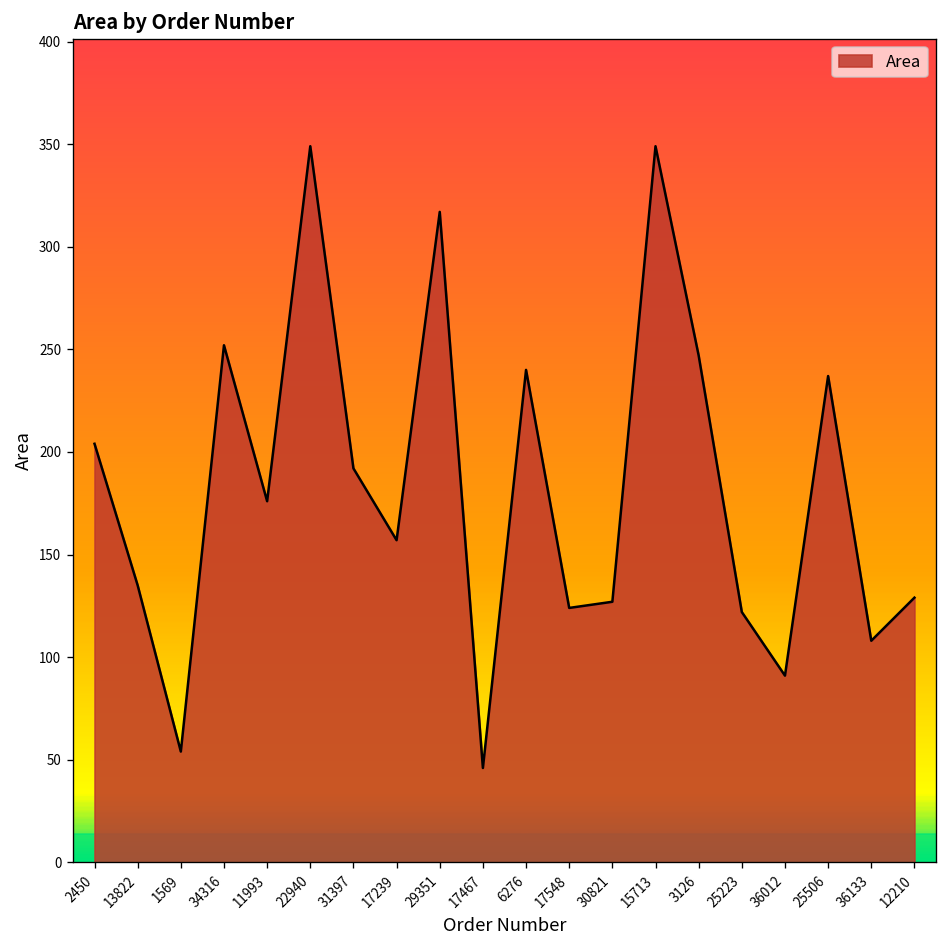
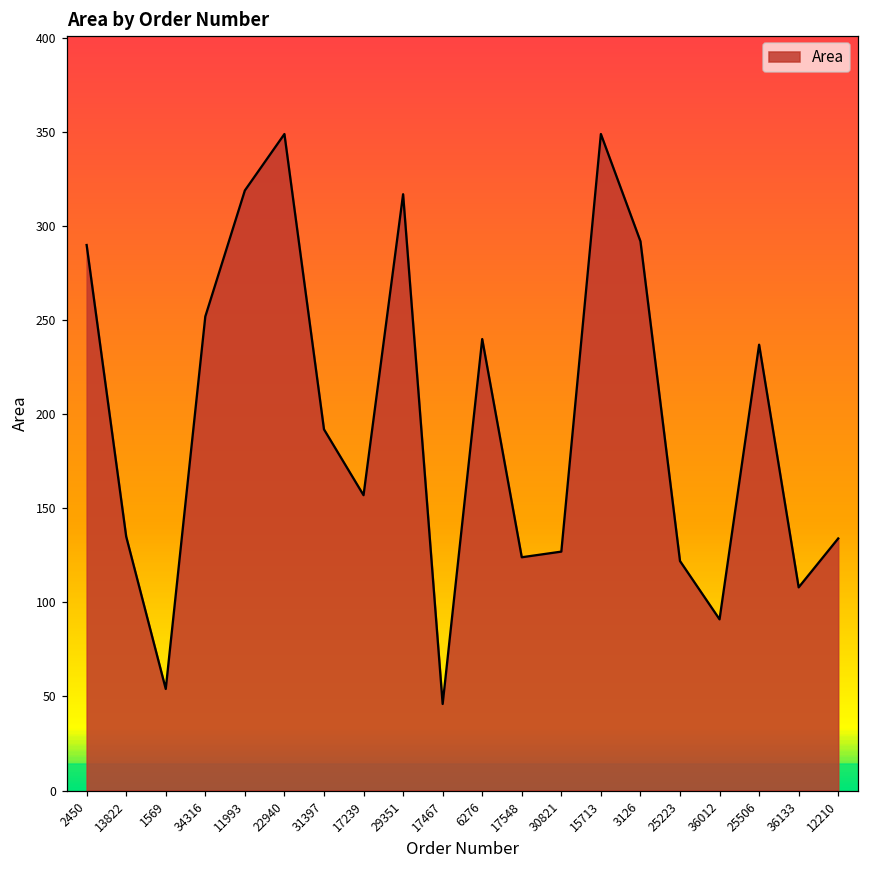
2450: 204 -> 290
11993: 176 -> 319
3126: 247 -> 292
12210: 129 -> 134
